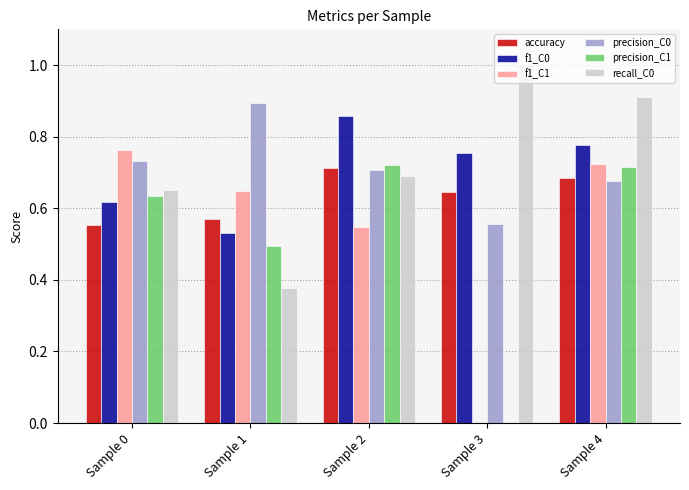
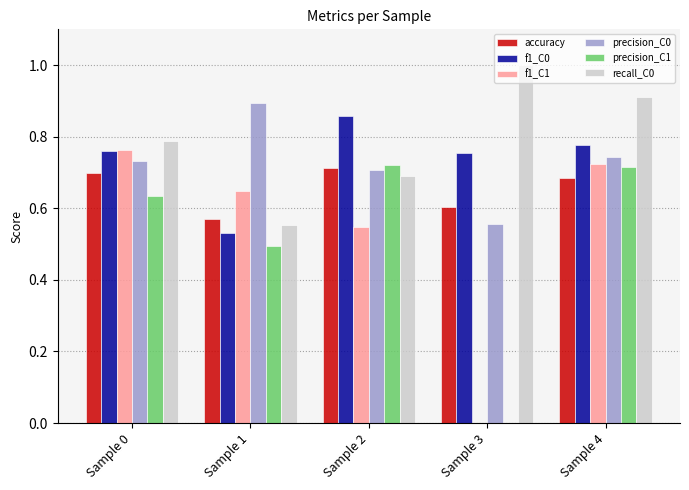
accuracy, Sample 0: 0.55 -> 0.70
f1_C0, Sample 0: 0.62 -> 0.76
recall_C0, Sample 0: 0.65 -> 0.79
recall_C0, Sample 1: 0.38 -> 0.55
accuracy, Sample 3: 0.65 -> 0.60
precision_C0, Sample 4: 0.68 -> 0.74
